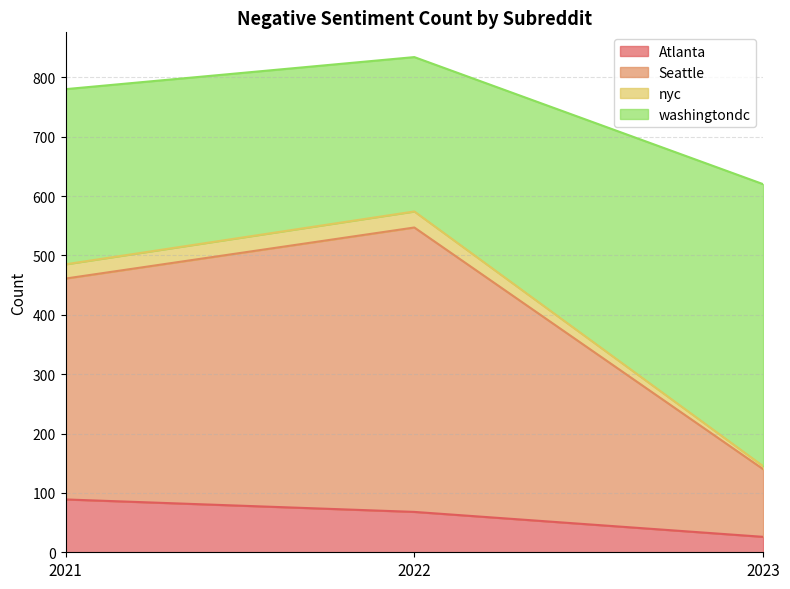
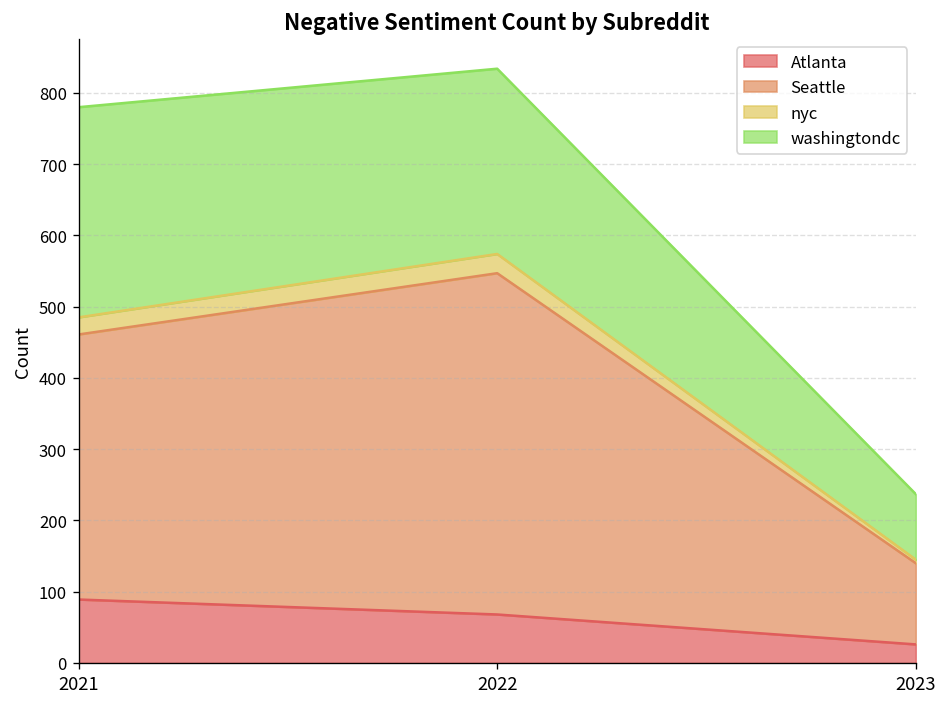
washingtondc, 2023: 480 -> 90
